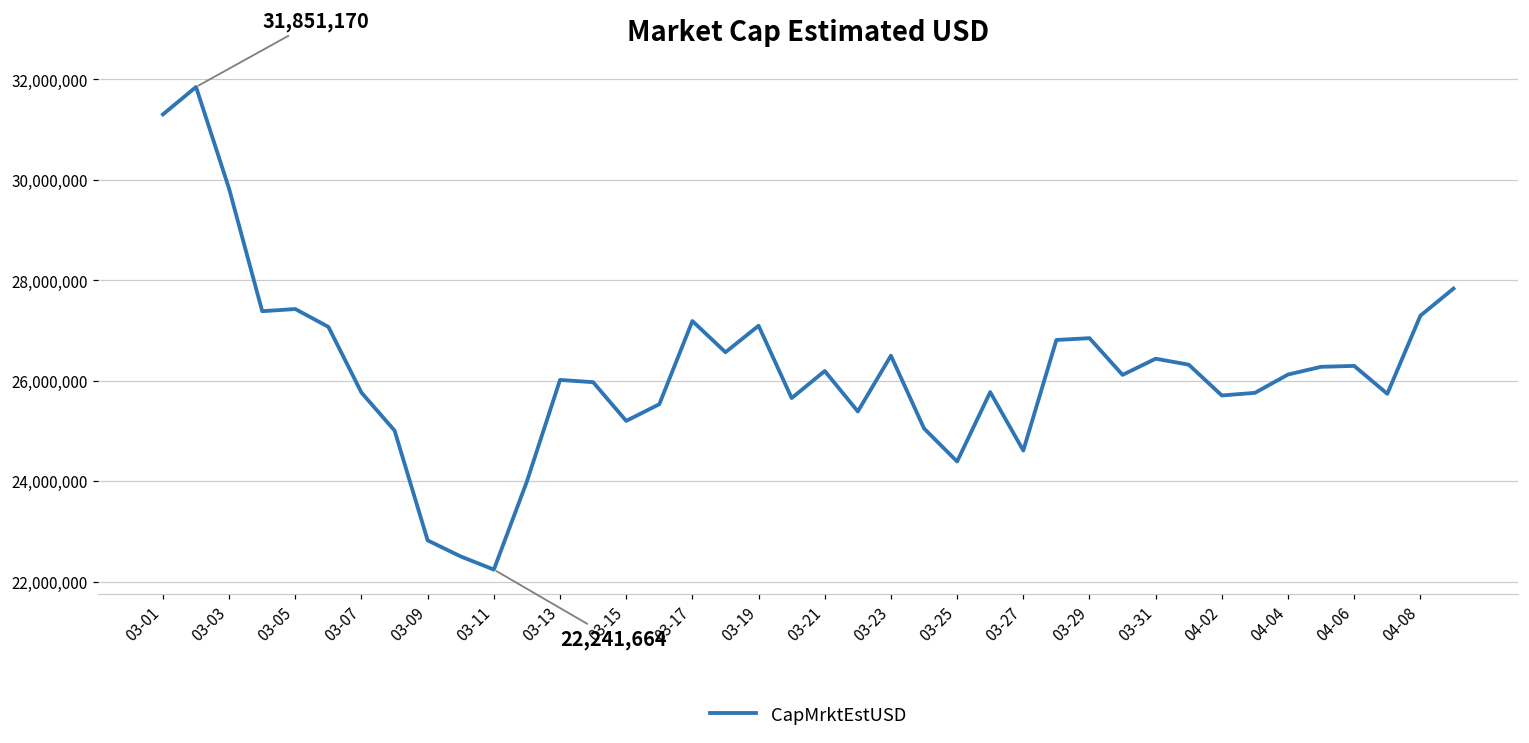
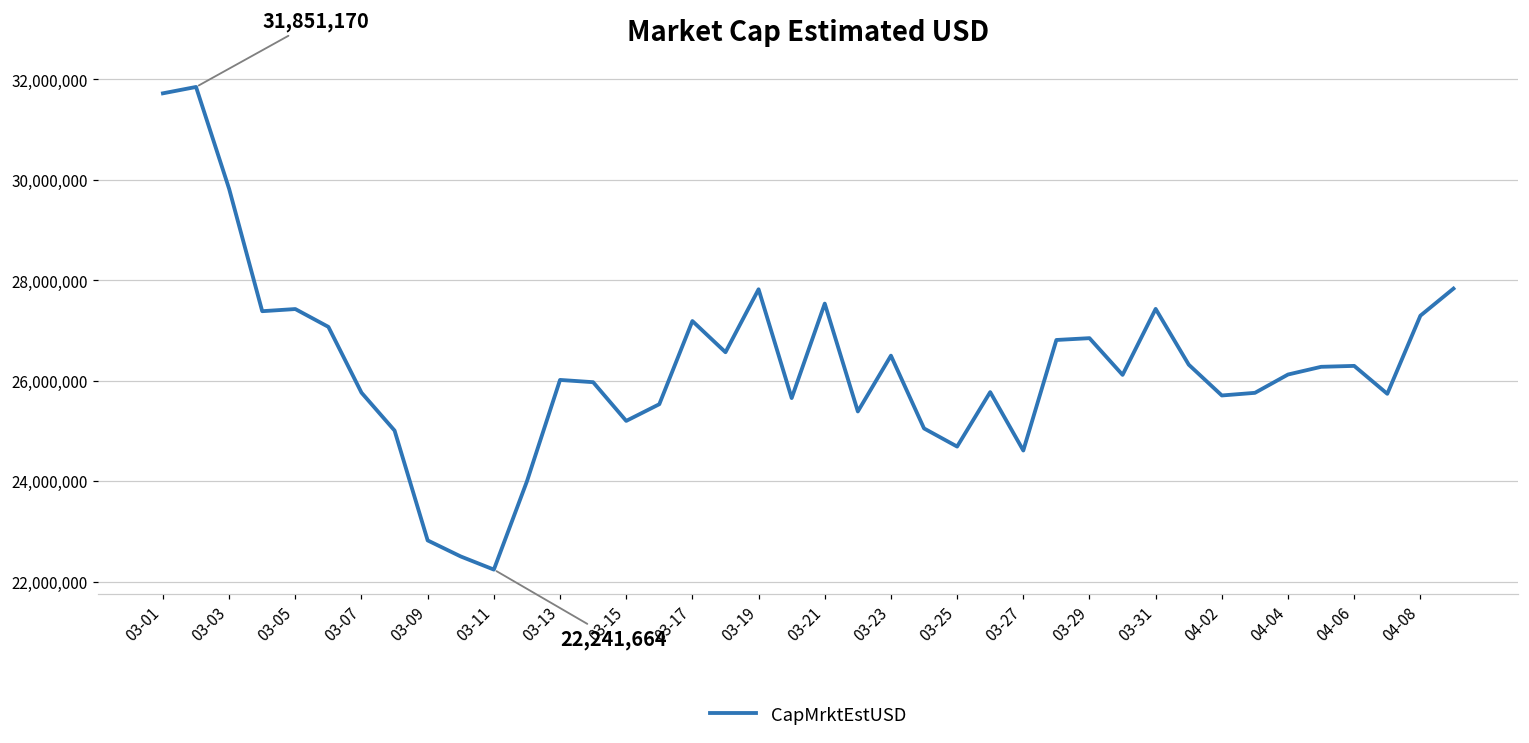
03-01: 31,300,000 -> 31,700,000
03-19: 27,100,000 -> 27,800,000
03-21: 26,200,000 -> 27,500,000
03-25: 24,400,000 -> 24,700,000
03-31: 26,400,000 -> 27,400,000
